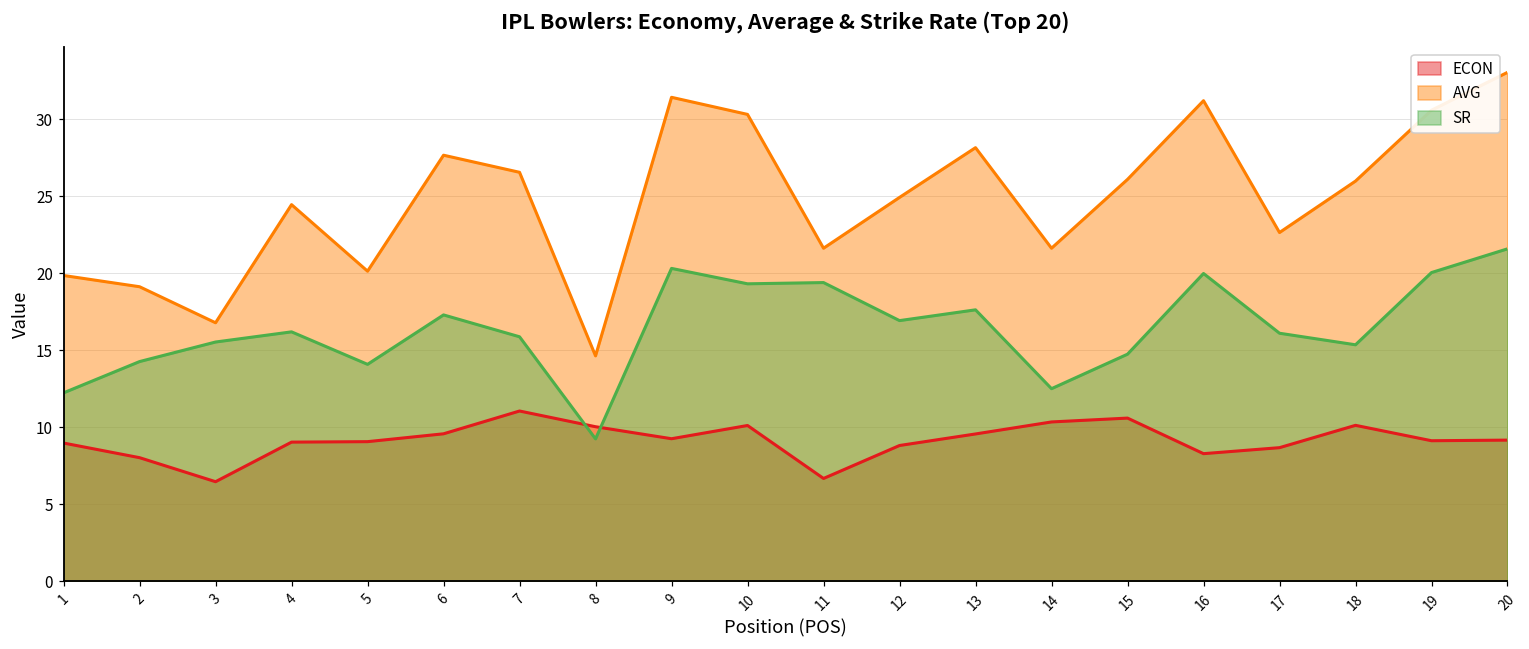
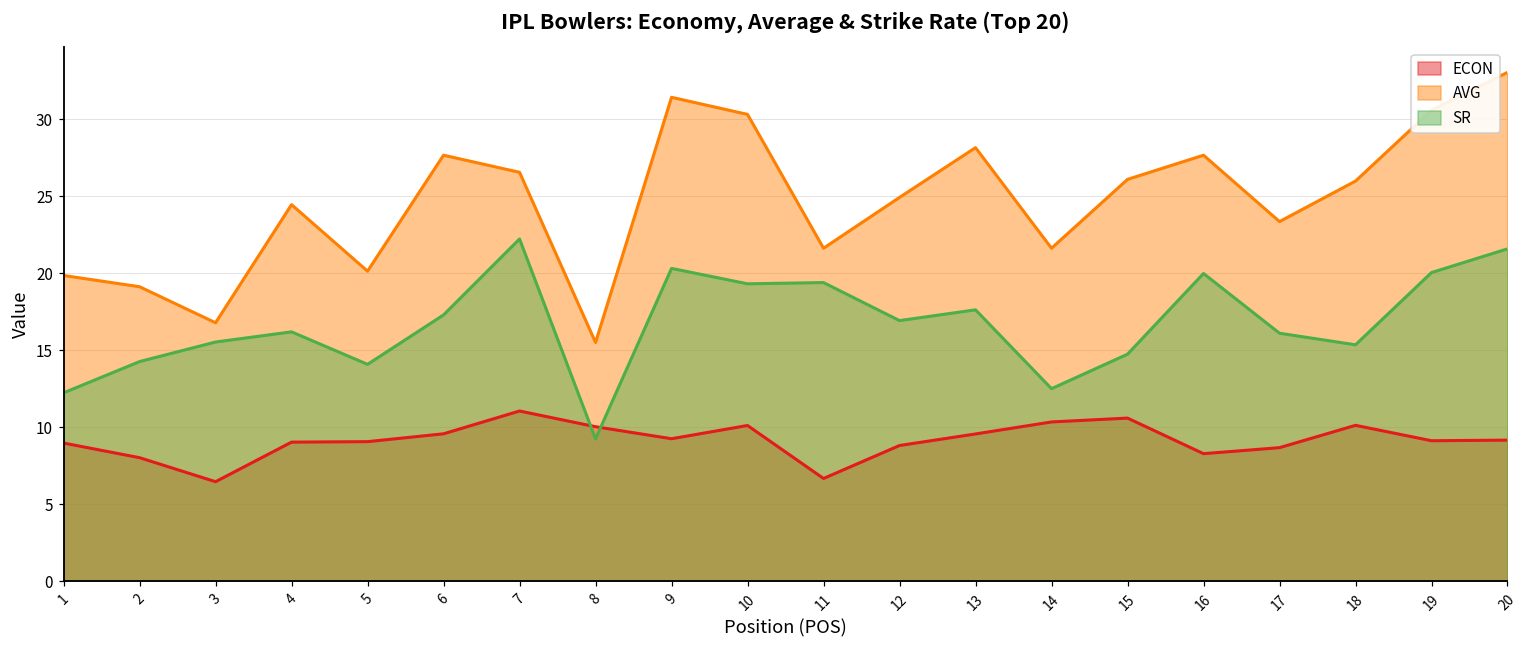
SR, 7: 15.9 -> 22.2
AVG, 8: 14.7 -> 15.5
AVG, 16: 31.2 -> 27.7
AVG, 17: 22.7 -> 23.4
